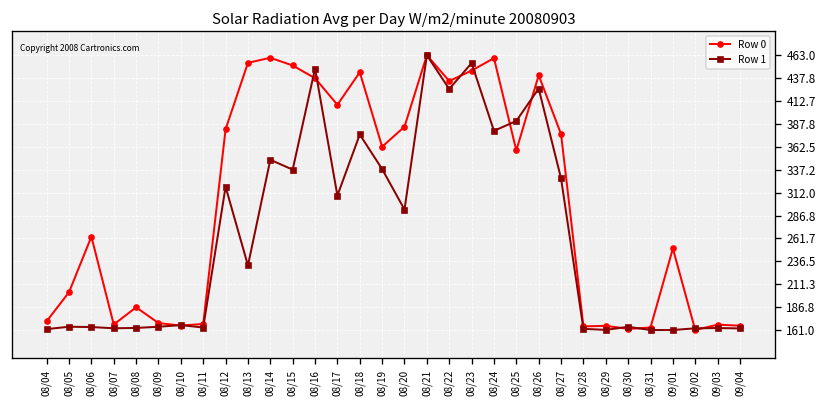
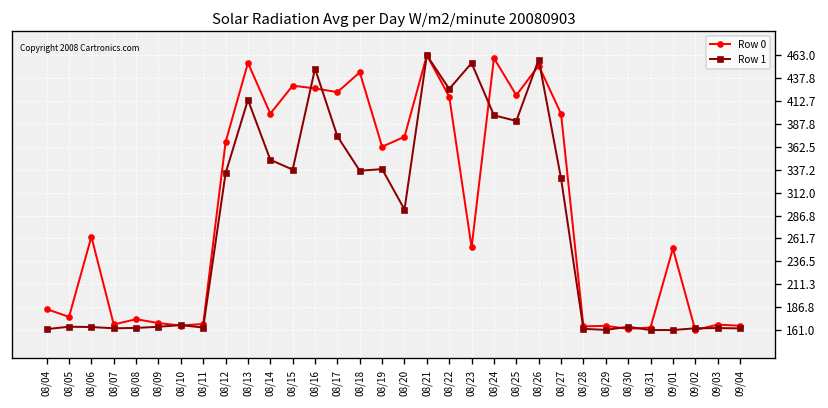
Row 0, 08/04: 170 -> 180
Row 0, 08/05: 200 -> 180
Row 0, 08/08: 190 -> 170
Row 0, 08/12: 380 -> 370
Row 1, 08/12: 320 -> 330
Row 1, 08/13: 230 -> 410
Row 0, 08/14: 460 -> 400
Row 0, 08/15: 450 -> 430
Row 0, 08/16: 440 -> 430
Row 0, 08/17: 410 -> 420
Row 1, 08/17: 310 -> 370
Row 1, 08/18: 380 -> 340
Row 0, 08/20: 380 -> 370
Row 0, 08/22: 430 -> 420
Row 0, 08/23: 450 -> 250
Row 1, 08/24: 380 -> 400
Row 0, 08/25: 360 -> 420
Row 0, 08/26: 440 -> 450
Row 1, 08/26: 430 -> 460
Row 0, 08/27: 380 -> 400
